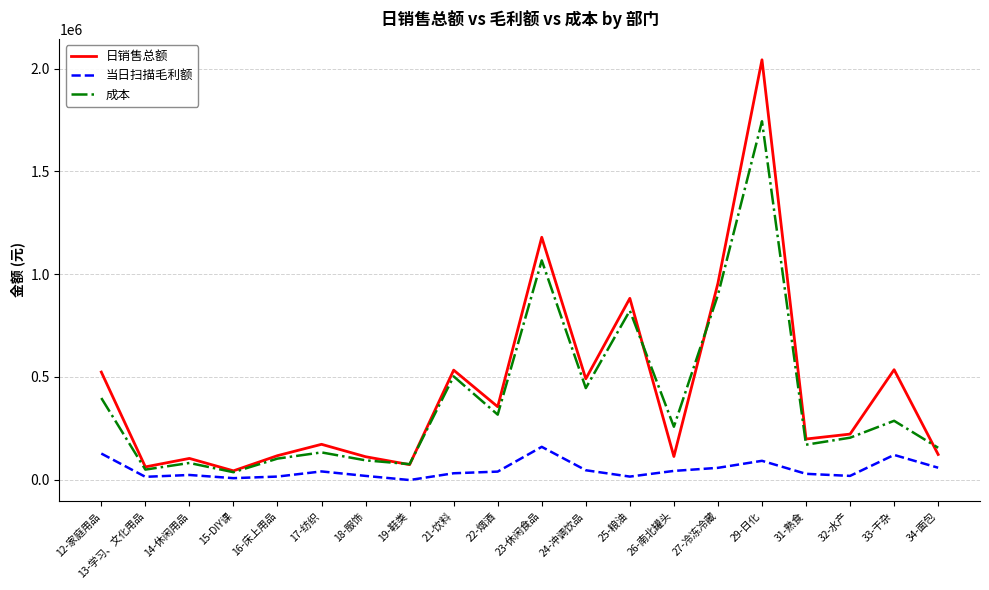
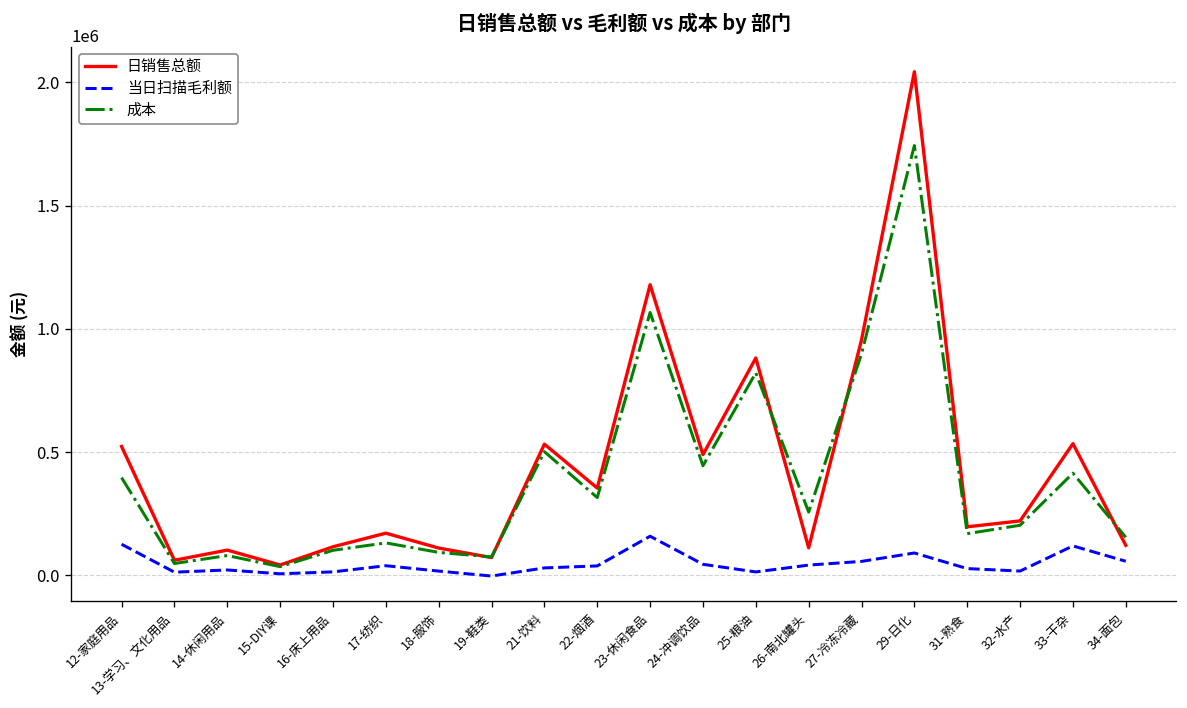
成本, 33-干杂: 290000 -> 410000
